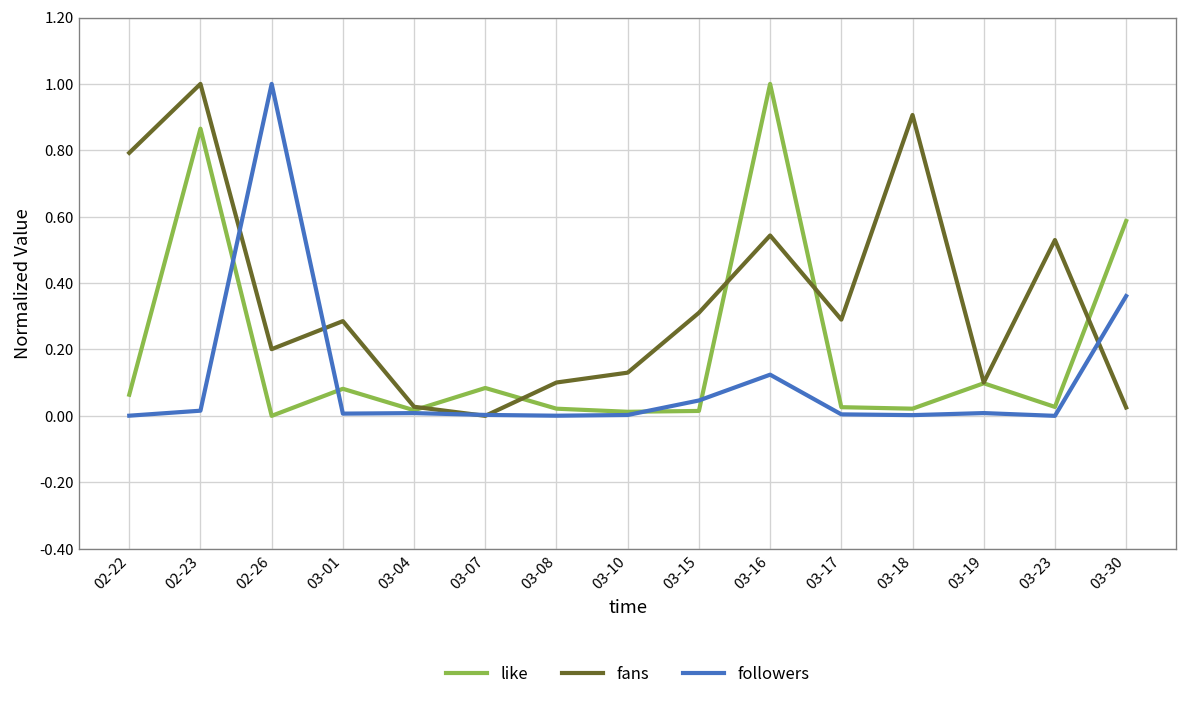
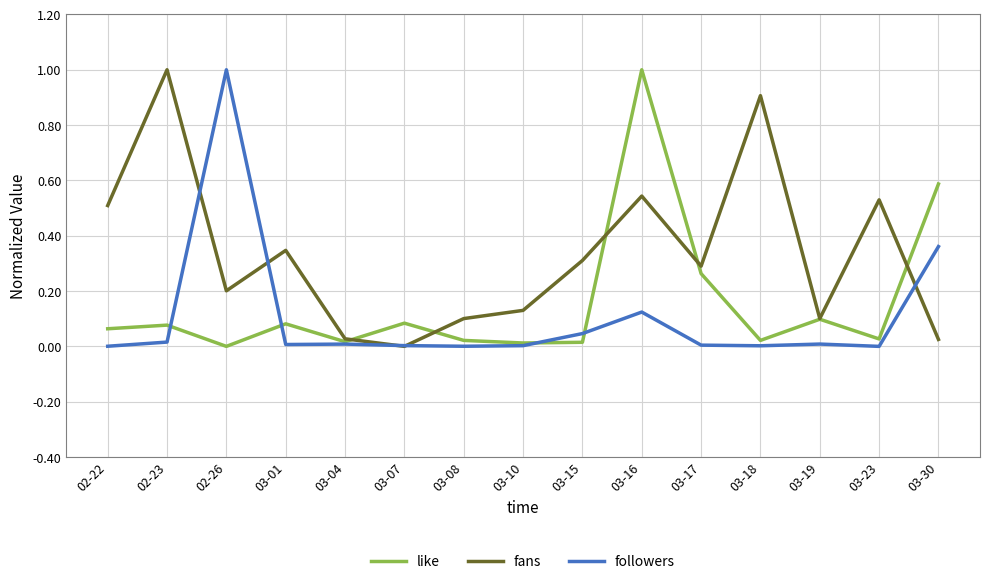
fans, 02-22: 0.79 -> 0.51
like, 02-23: 0.87 -> 0.08
fans, 03-01: 0.29 -> 0.35
like, 03-17: 0.03 -> 0.26
